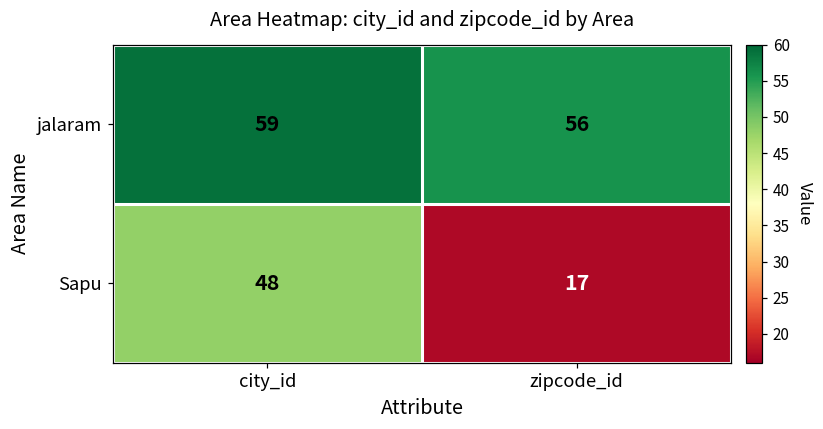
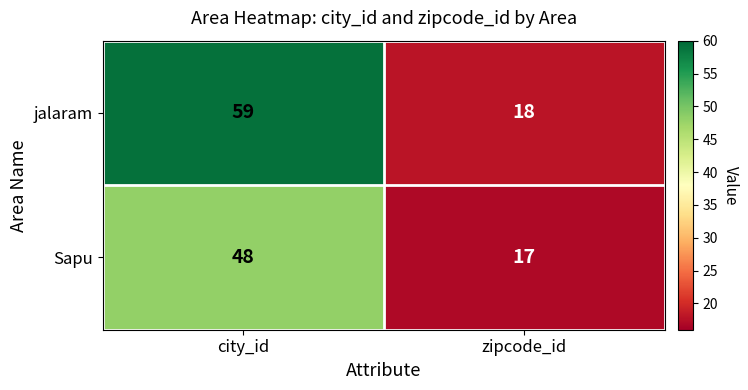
jalaram, zipcode_id: 56 -> 18
